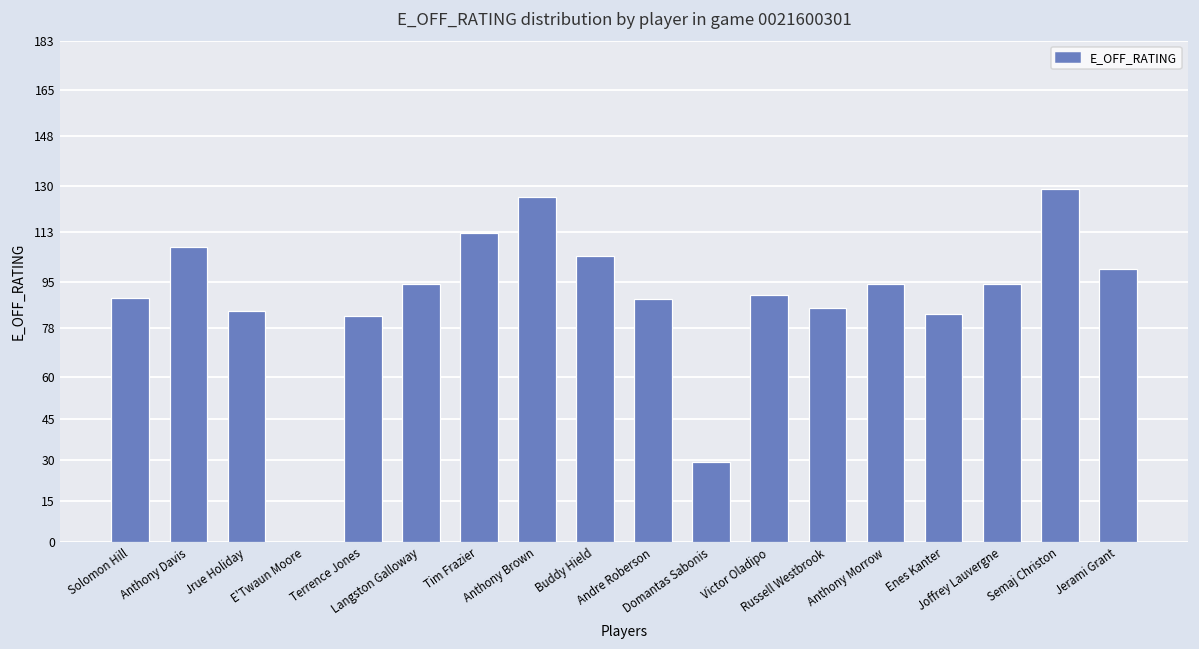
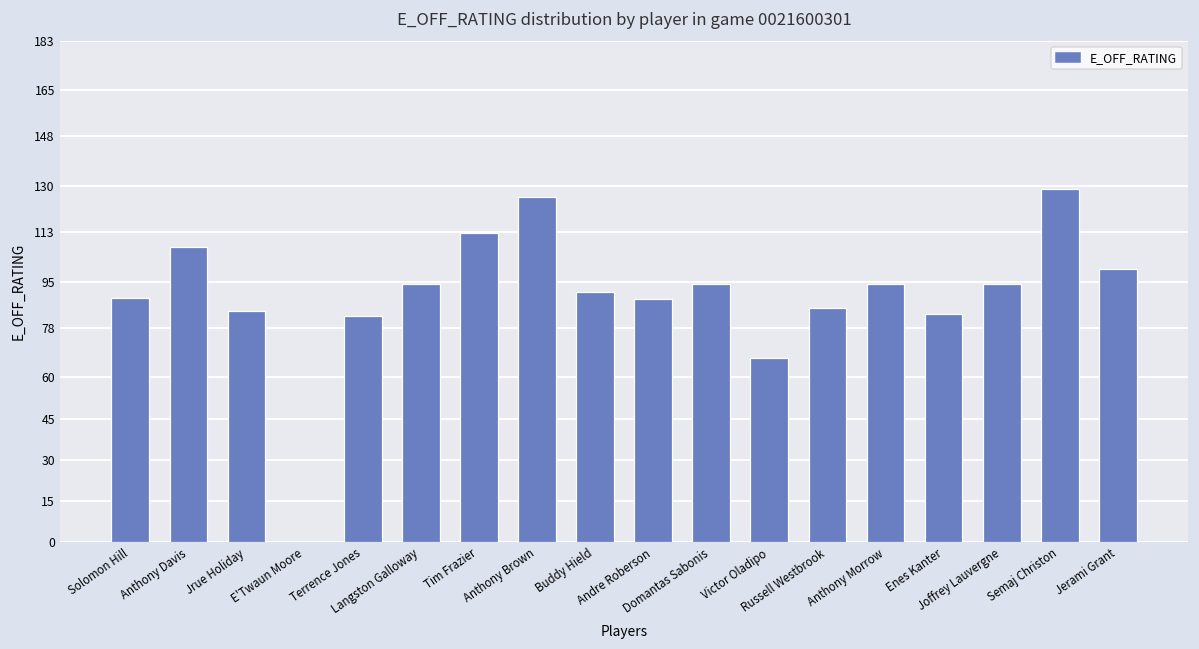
Buddy Hield: 105 -> 91
Domantas Sabonis: 29 -> 94
Victor Oladipo: 90 -> 67
